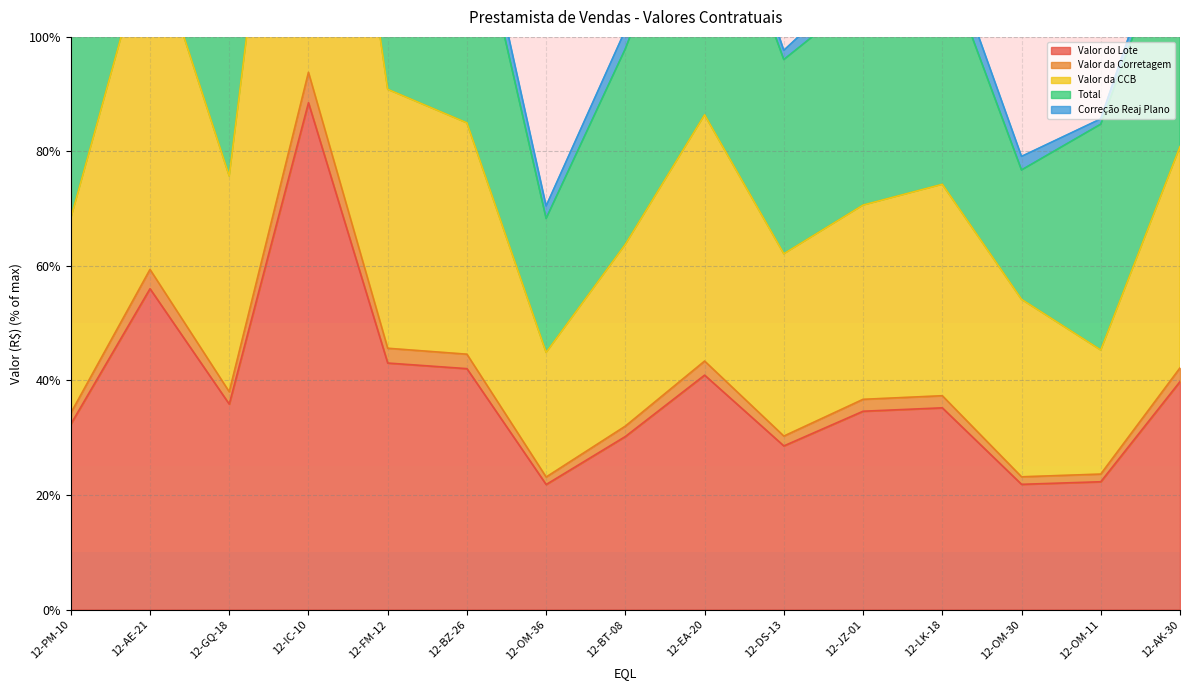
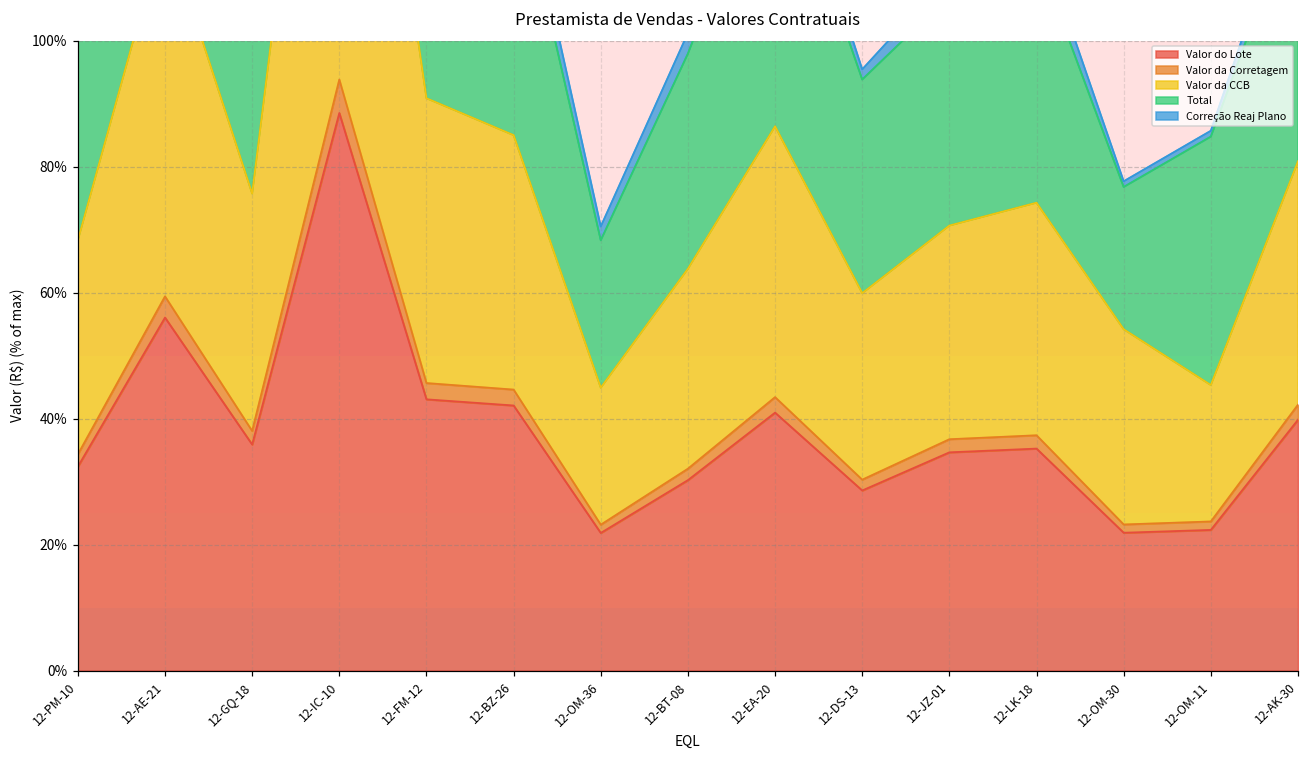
Valor da CCB, 12-DS-13: 32% -> 30%
Correção Reaj Plano, 12-OM-30: 2% -> 1%
